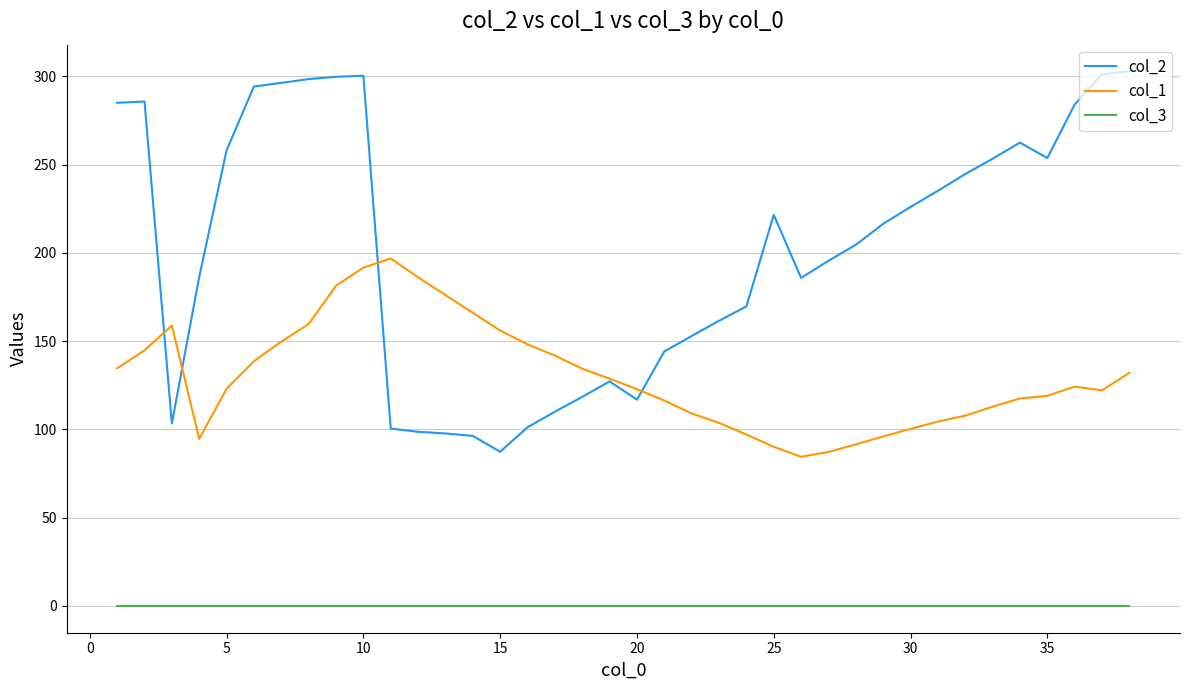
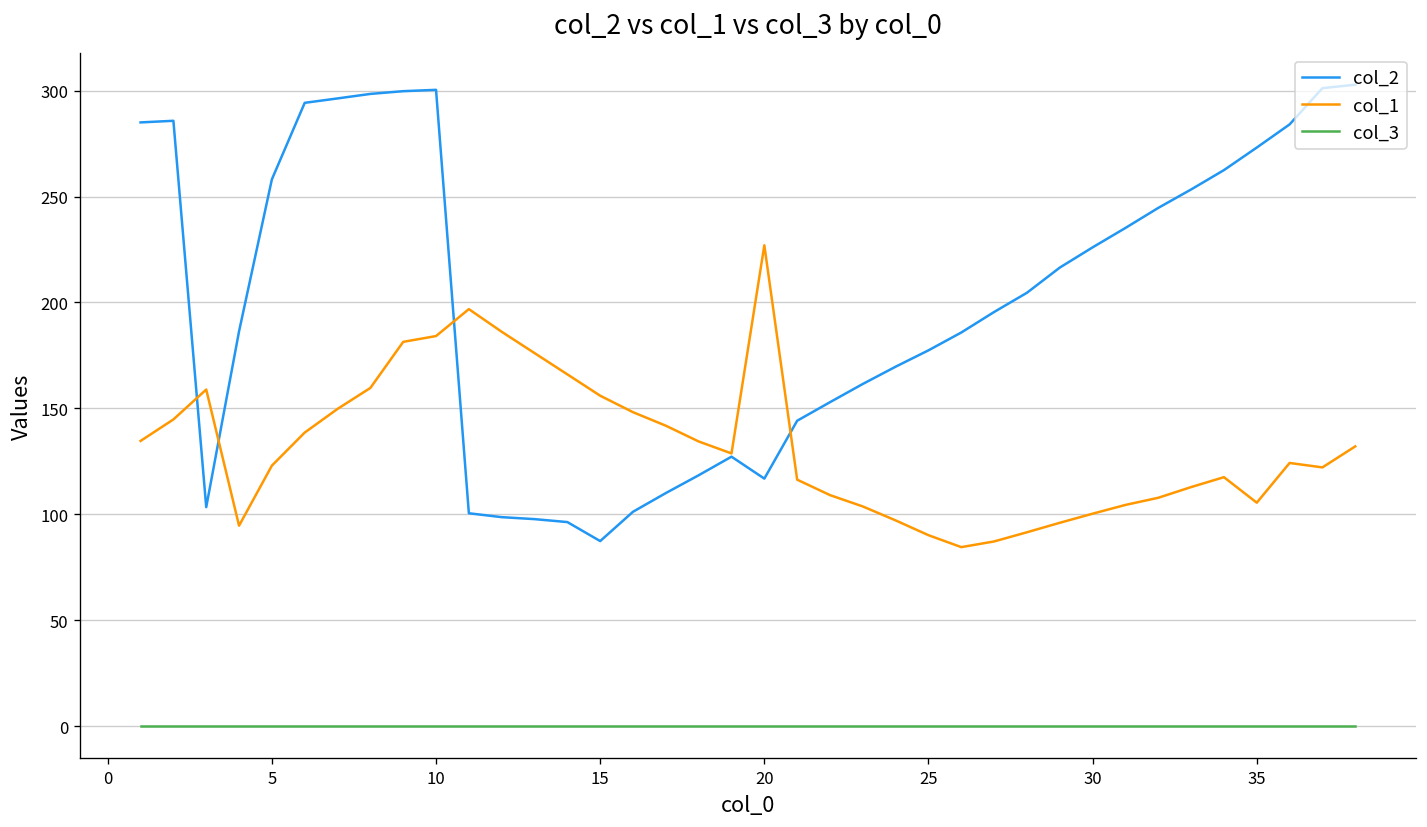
col_1, 10: 192 -> 184
col_1, 20: 123 -> 227
col_2, 25: 222 -> 177
col_2, 35: 254 -> 273
col_1, 35: 119 -> 106
